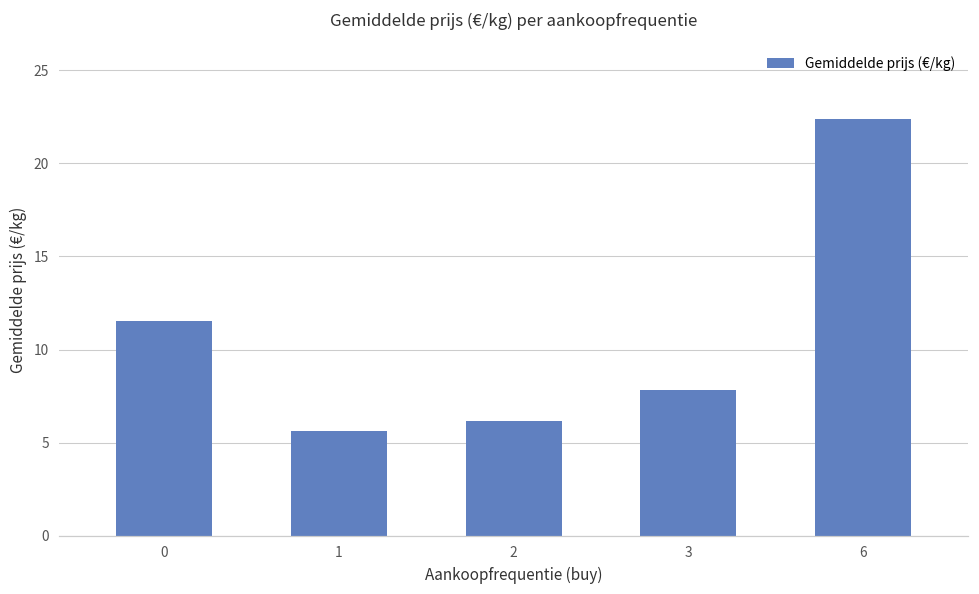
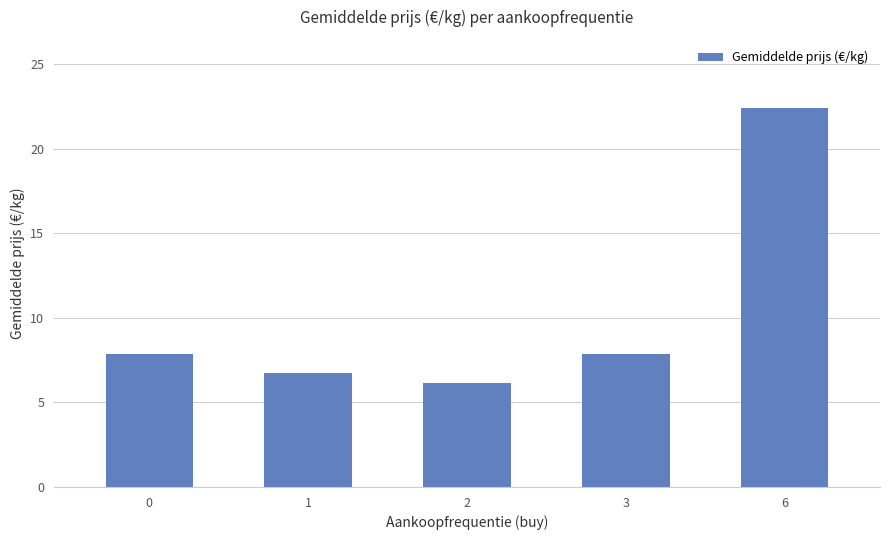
0: 11.5 -> 7.9
1: 5.6 -> 6.8
